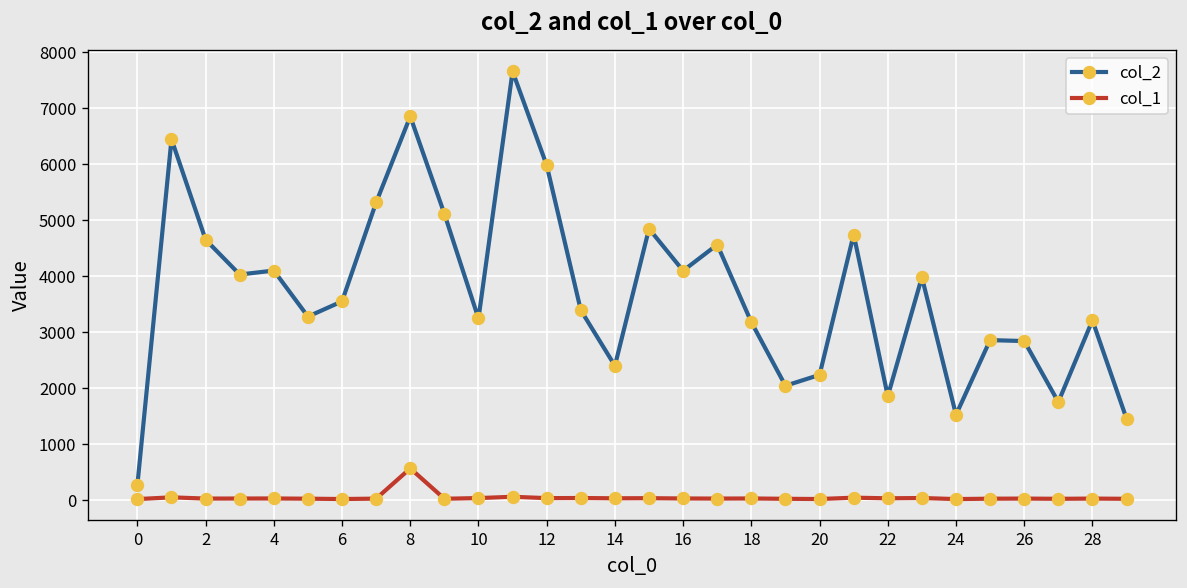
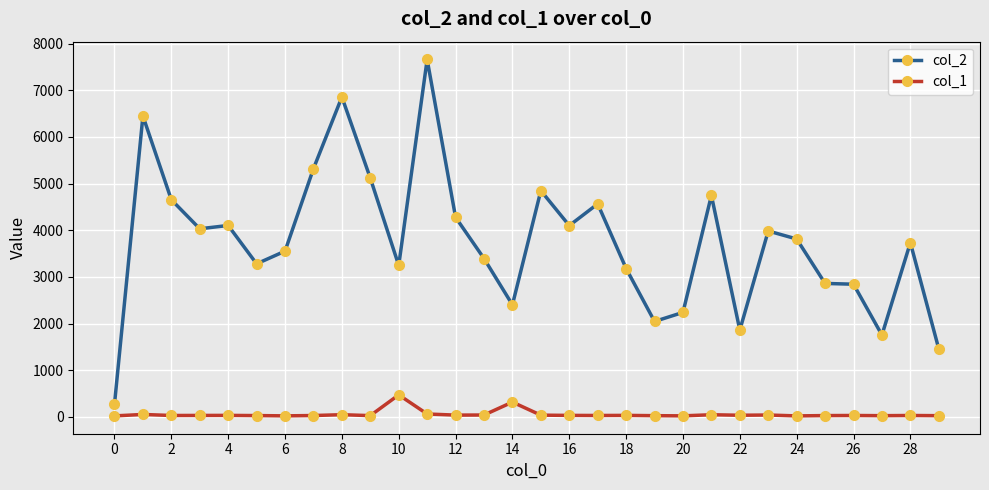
col_1, 8: 600 -> 0
col_1, 10: 0 -> 500
col_2, 12: 6000 -> 4300
col_1, 14: 0 -> 300
col_2, 24: 1500 -> 3800
col_2, 28: 3200 -> 3700
